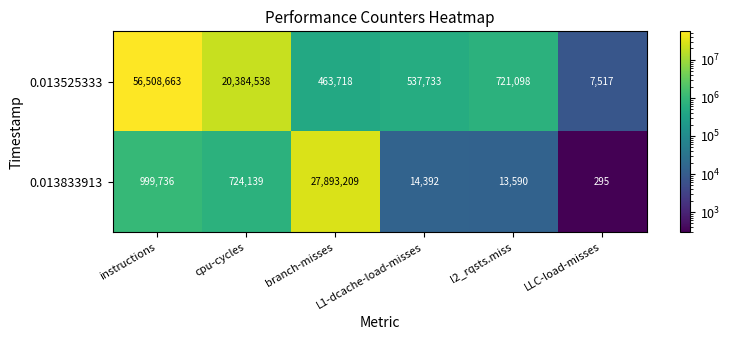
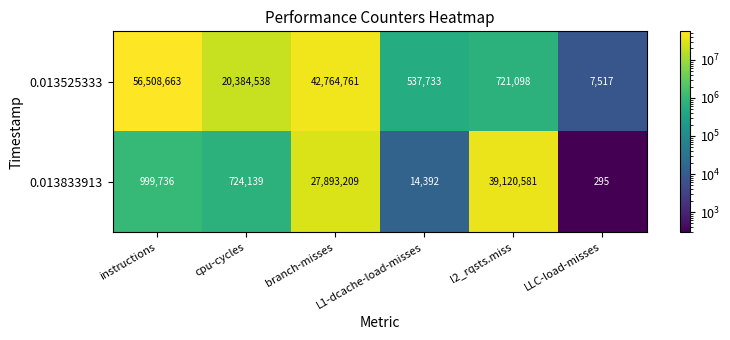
0.013525333, branch-misses: 463,718 -> 42,764,761
0.013833913, l2_rqsts.miss: 13,590 -> 39,120,581
